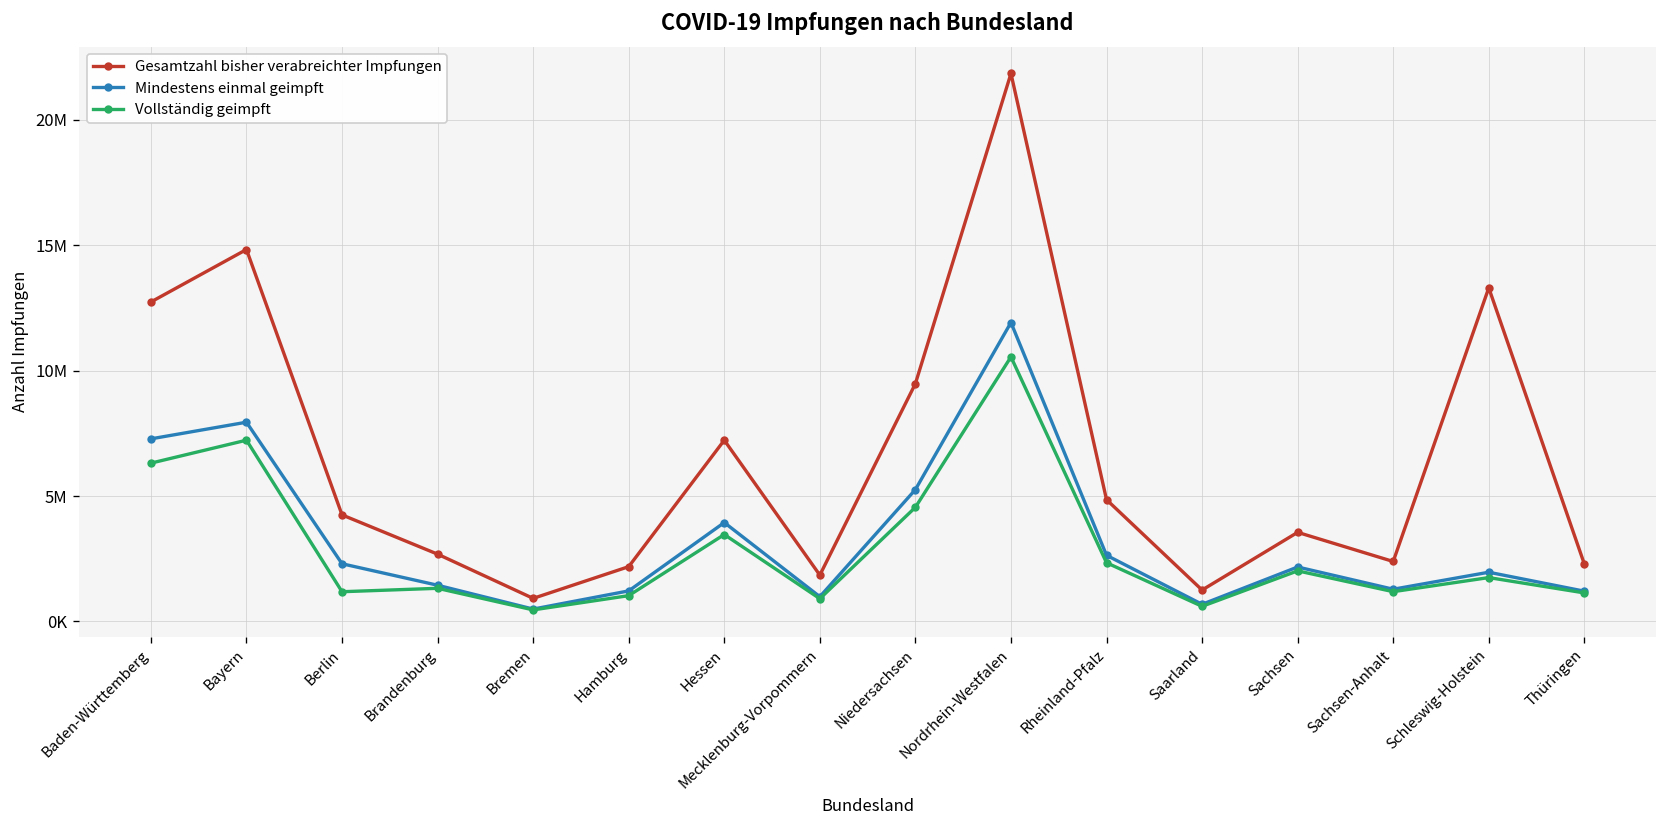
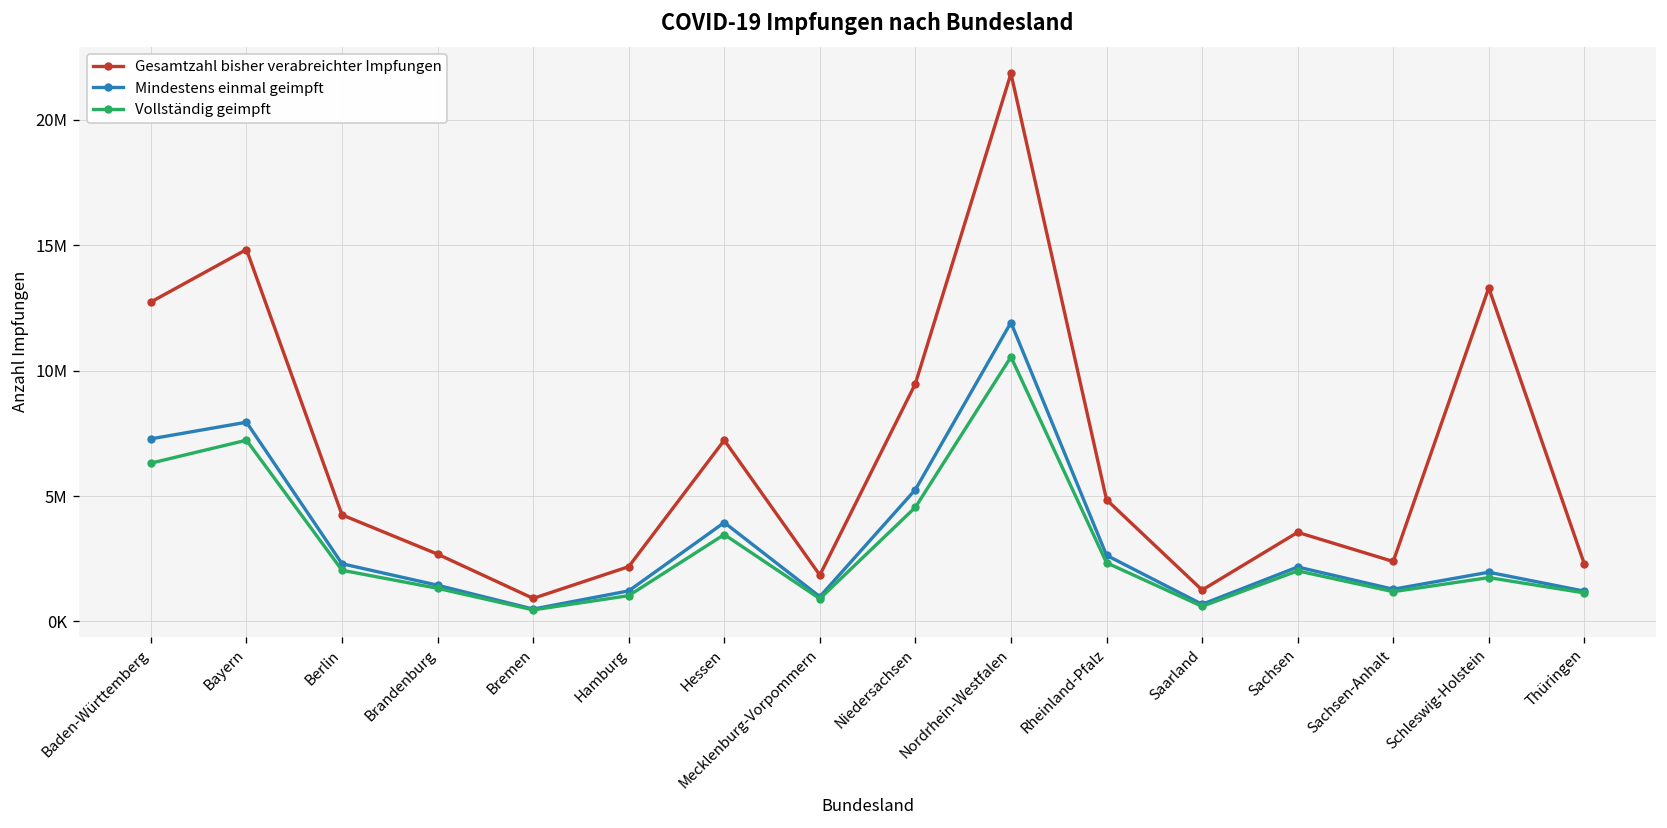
Vollständig geimpft, Berlin: 1200000 -> 2000000
